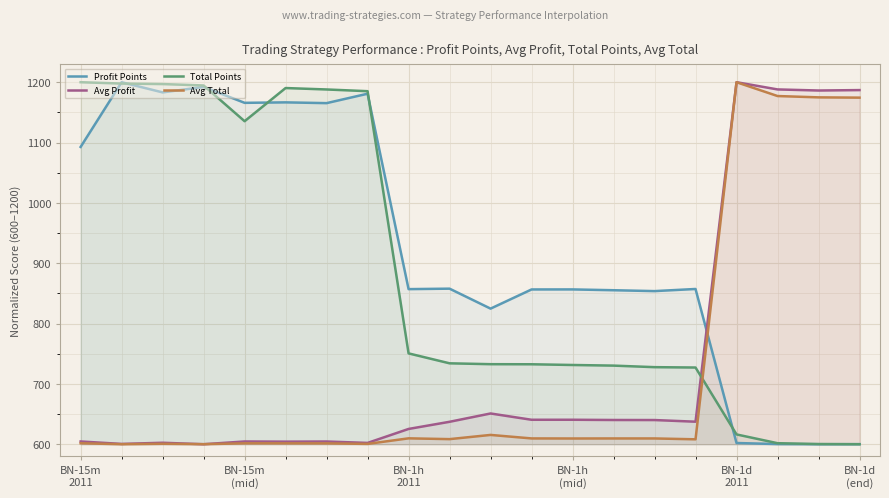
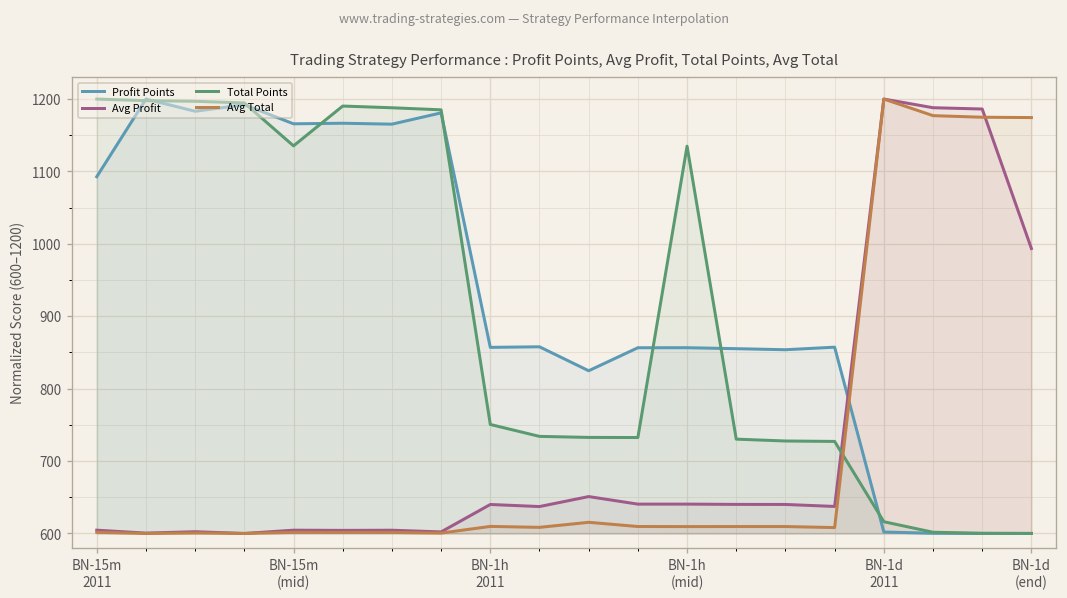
Avg Profit, BN-1h 2011: 630 -> 640
Total Points, BN-1h (mid): 730 -> 1130
Avg Profit, BN-1d (end): 1190 -> 990
